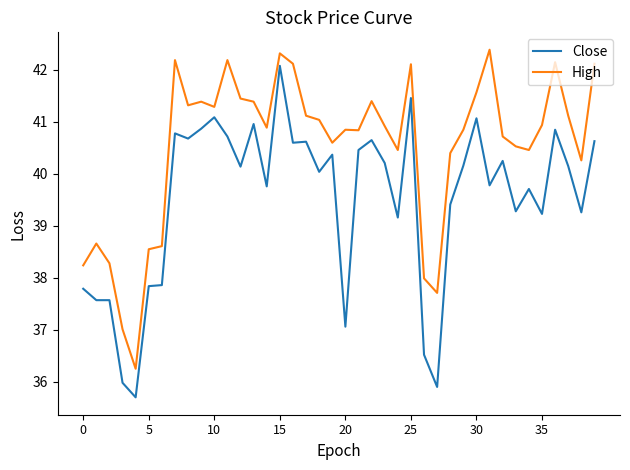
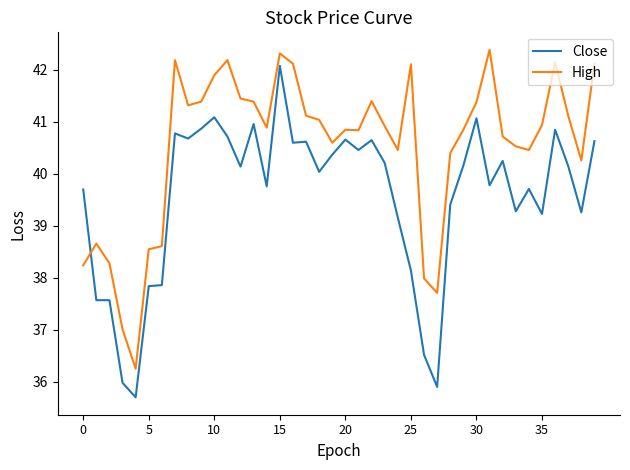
Close, 0: 37.8 -> 39.7
High, 10: 41.3 -> 41.9
Close, 20: 37.1 -> 40.7
Close, 25: 41.5 -> 38.1
High, 30: 41.6 -> 41.4
